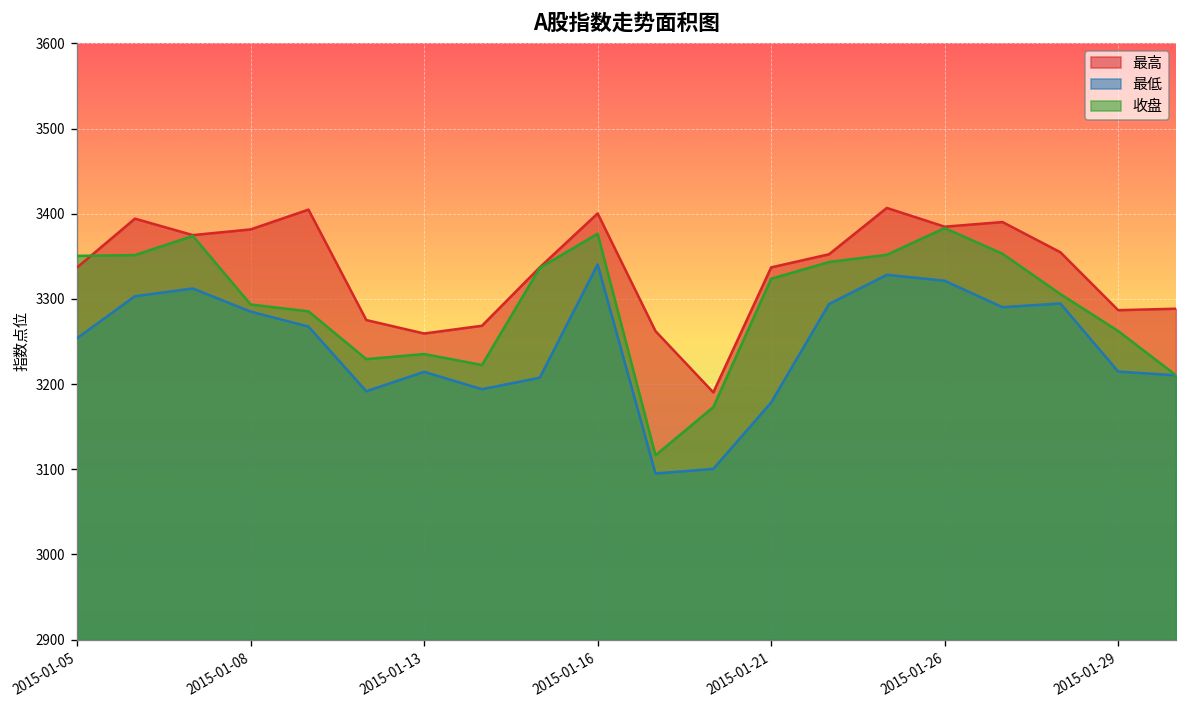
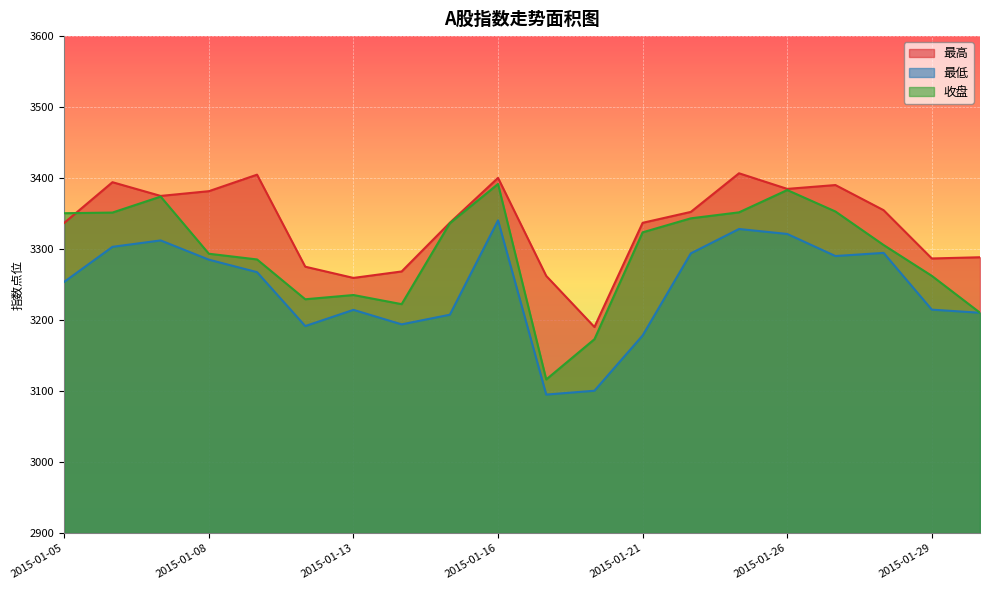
收盘, 2015-01-16: 3380 -> 3390
